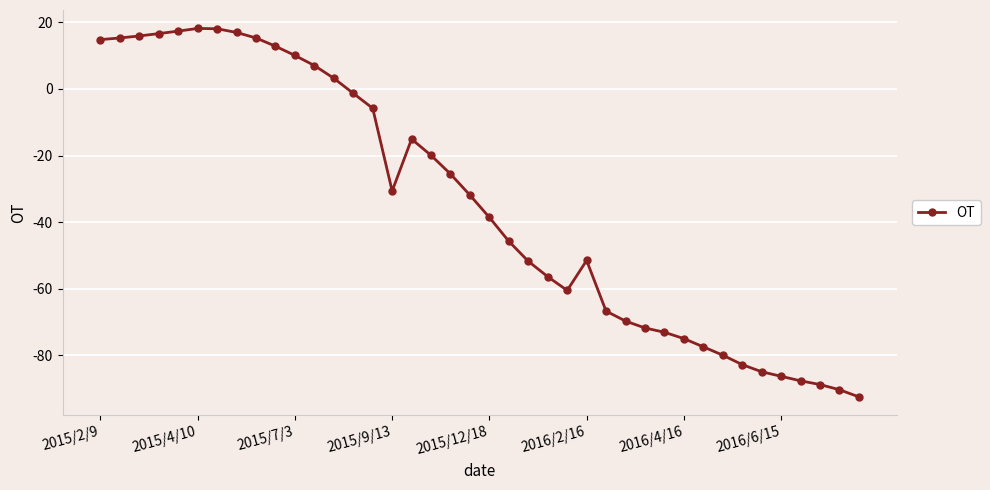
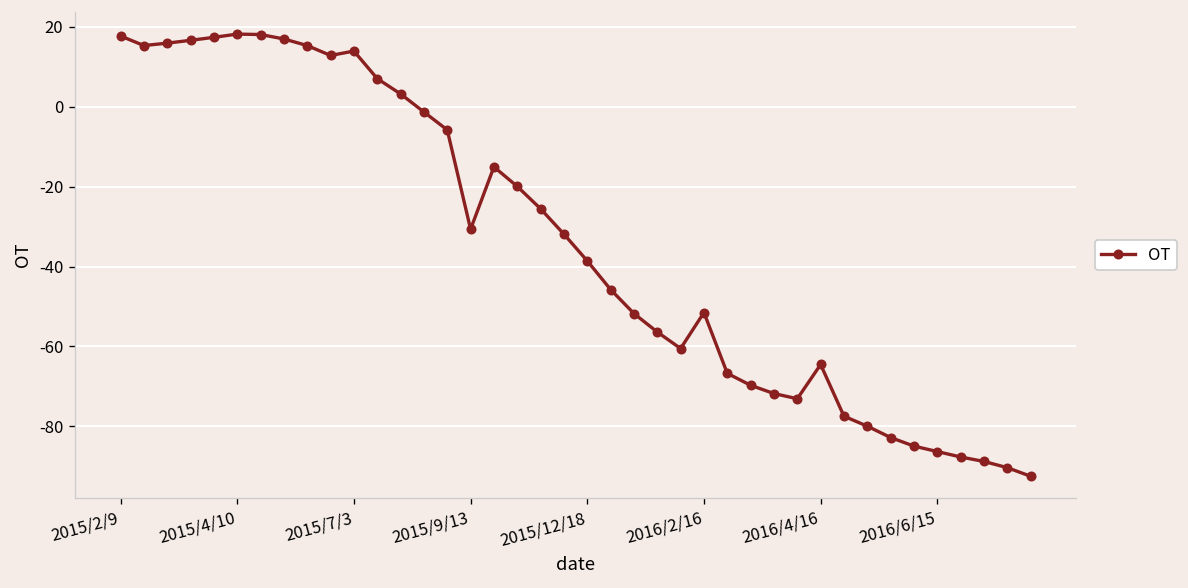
2015/2/9: 15 -> 18
2015/7/3: 10 -> 14
2016/4/16: -75 -> -65
